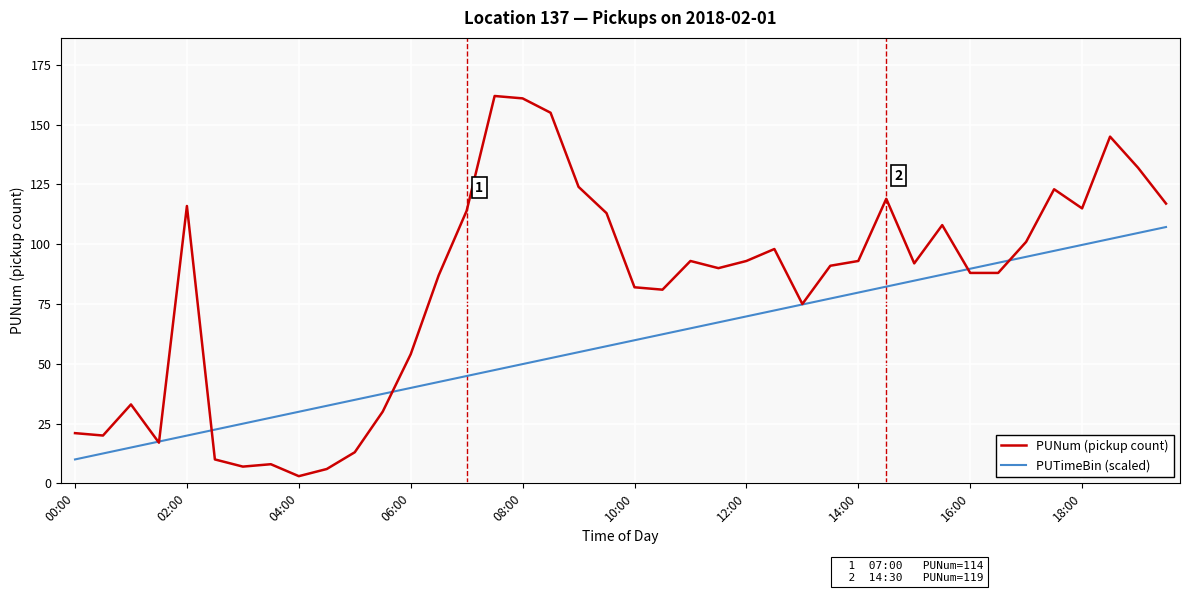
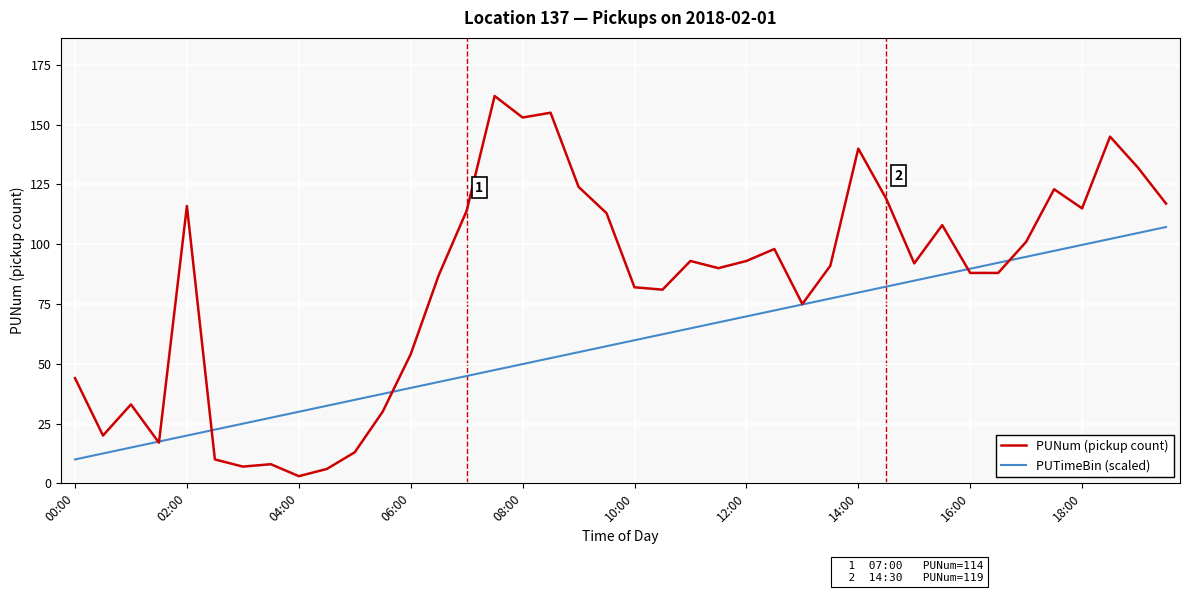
PUNum (pickup count), 00:00: 21 -> 44
PUNum (pickup count), 08:00: 161 -> 153
PUNum (pickup count), 14:00: 93 -> 140
